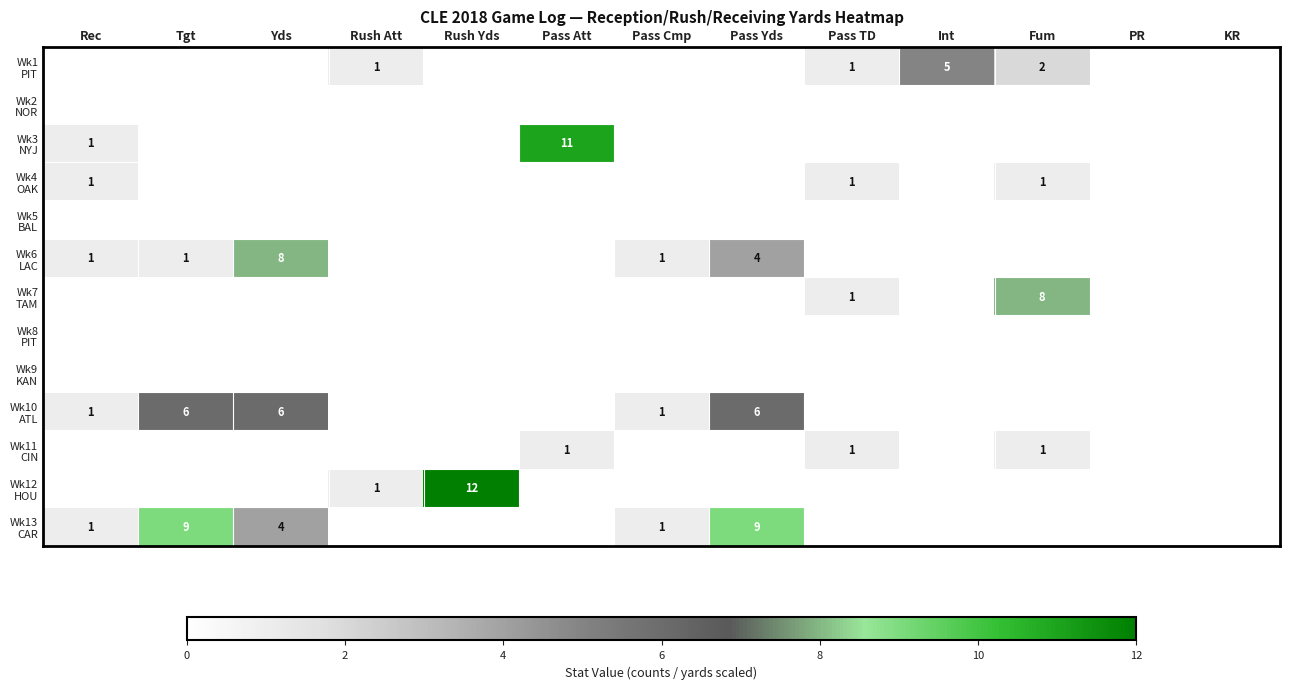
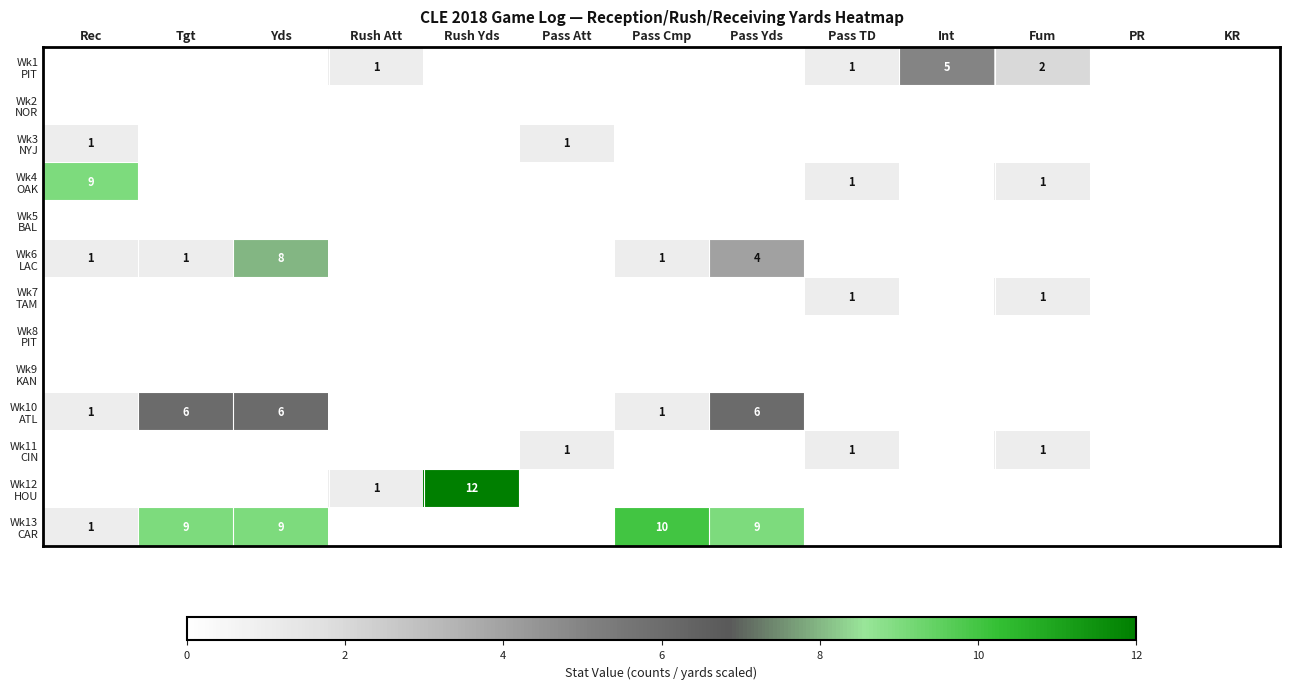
Wk3 NYJ, Pass Att: 11 -> 1
Wk4 OAK, Rec: 1 -> 9
Wk7 TAM, Fum: 8 -> 1
Wk13 CAR, Yds: 4 -> 9
Wk13 CAR, Pass Cmp: 1 -> 10
